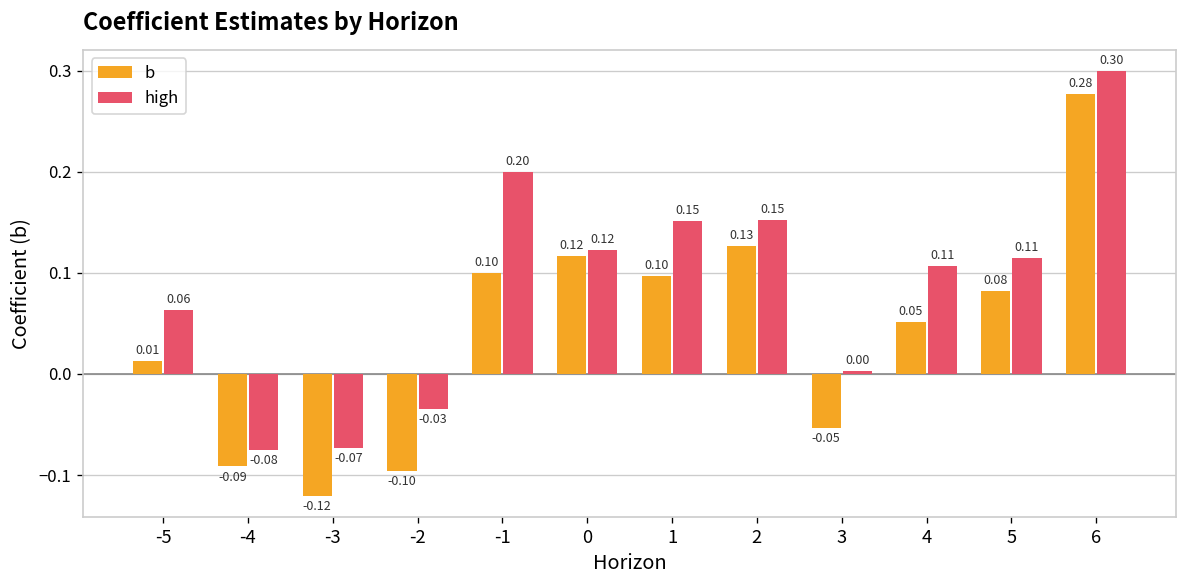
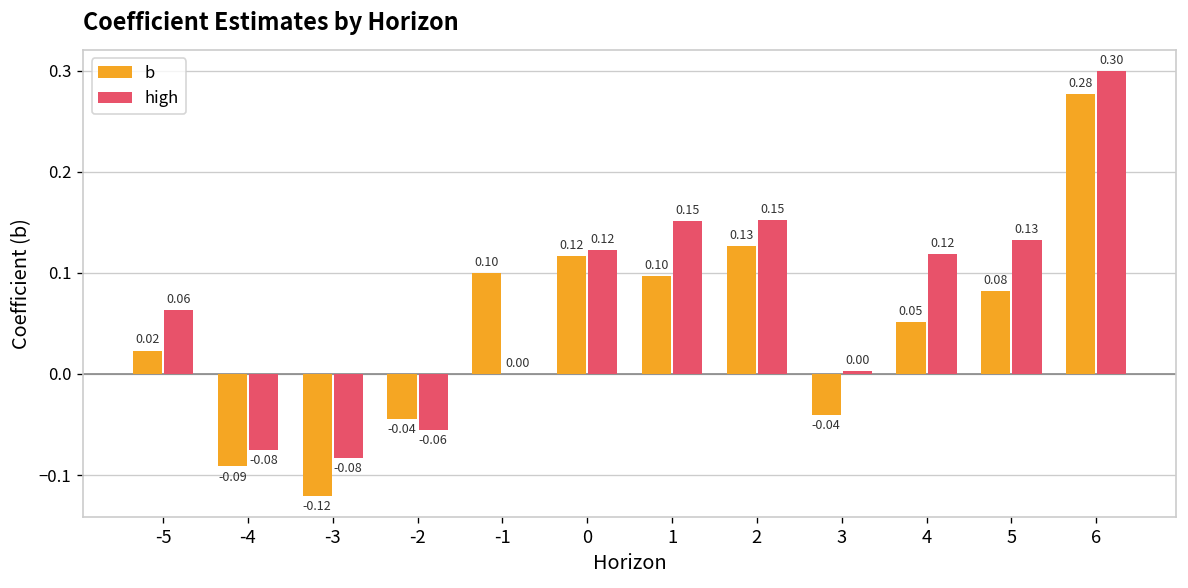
b, -5: 0.01 -> 0.02
high, -3: -0.07 -> -0.08
b, -2: -0.10 -> -0.04
high, -2: -0.03 -> -0.06
high, -1: 0.20 -> 0.00
b, 3: -0.05 -> -0.04
high, 4: 0.11 -> 0.12
high, 5: 0.11 -> 0.13
